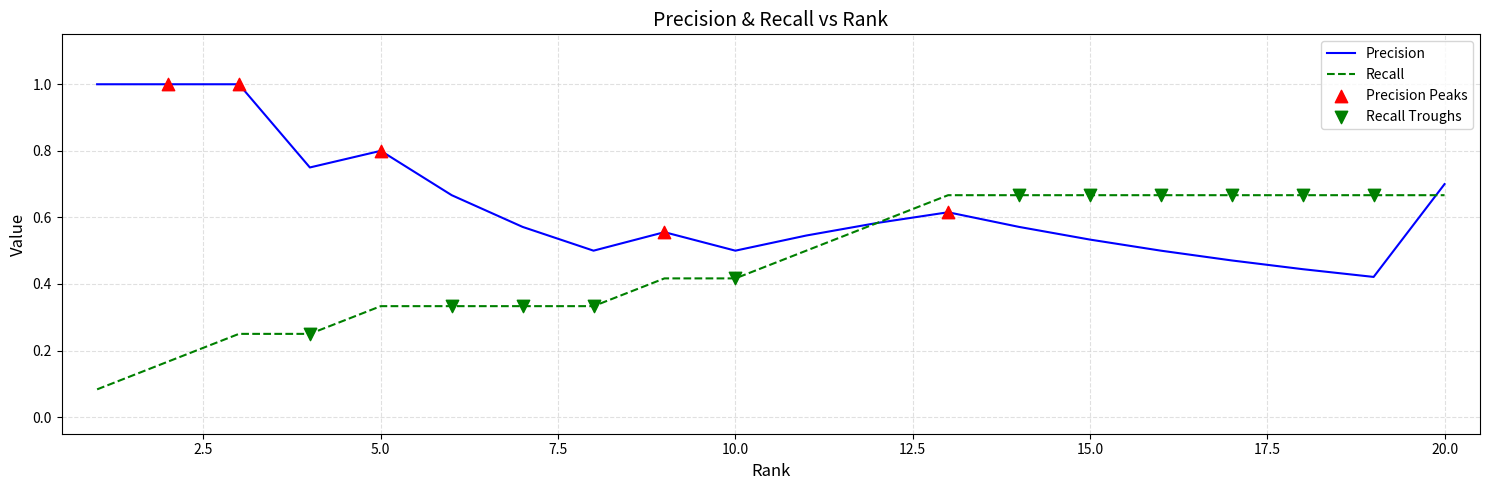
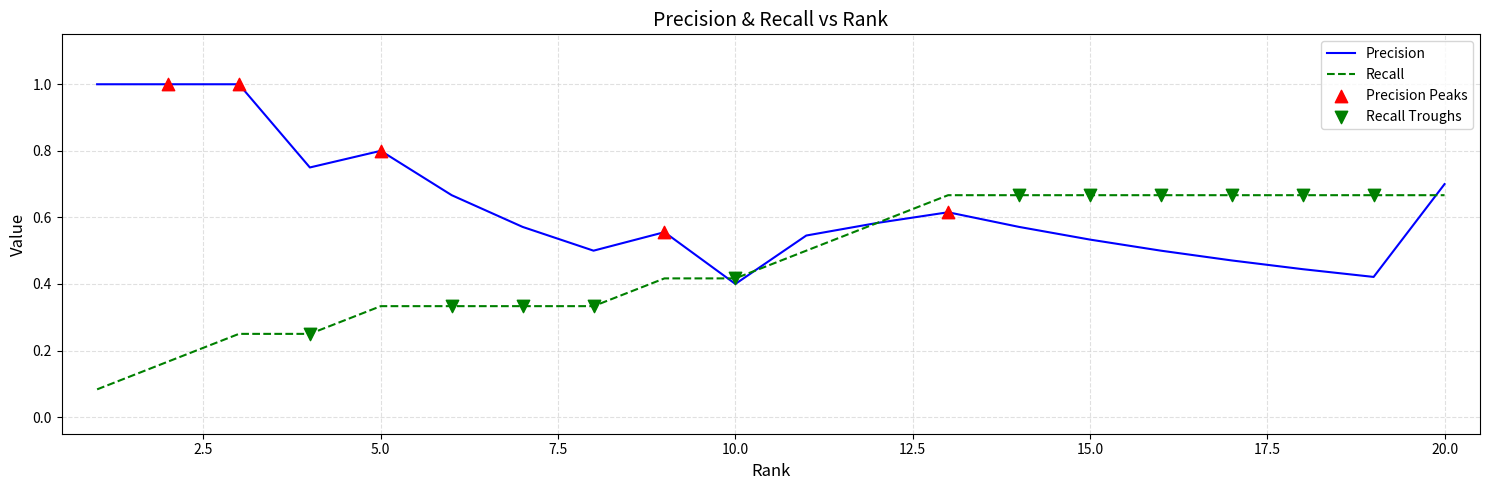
Precision, 10.0: 0.5 -> 0.4
